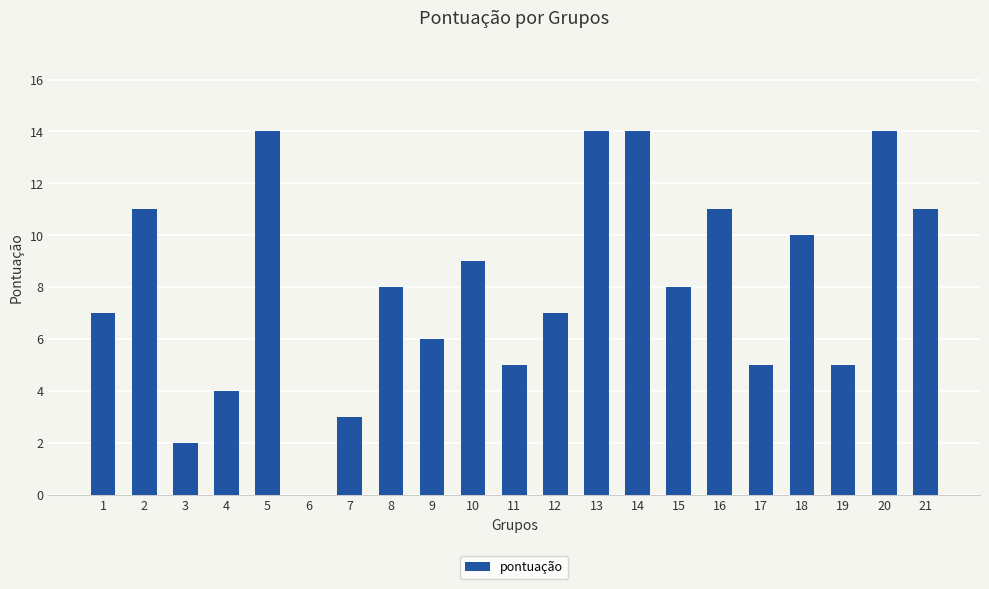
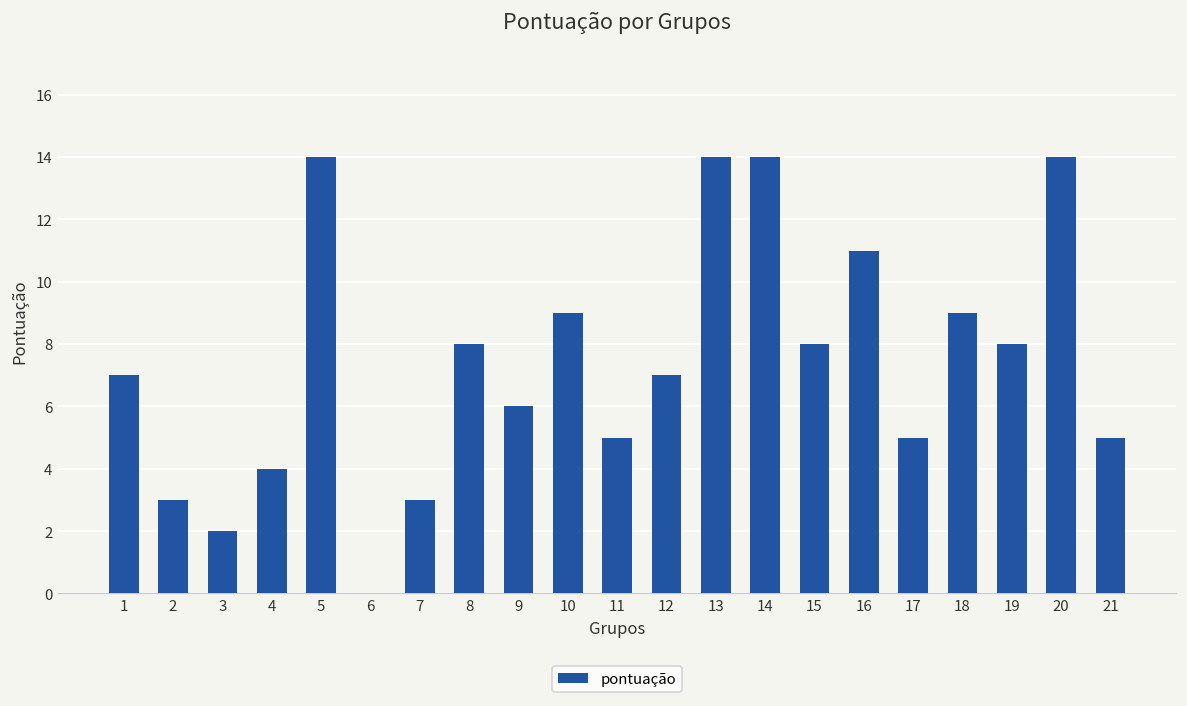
2: 11 -> 3
18: 10 -> 9
19: 5 -> 8
21: 11 -> 5
